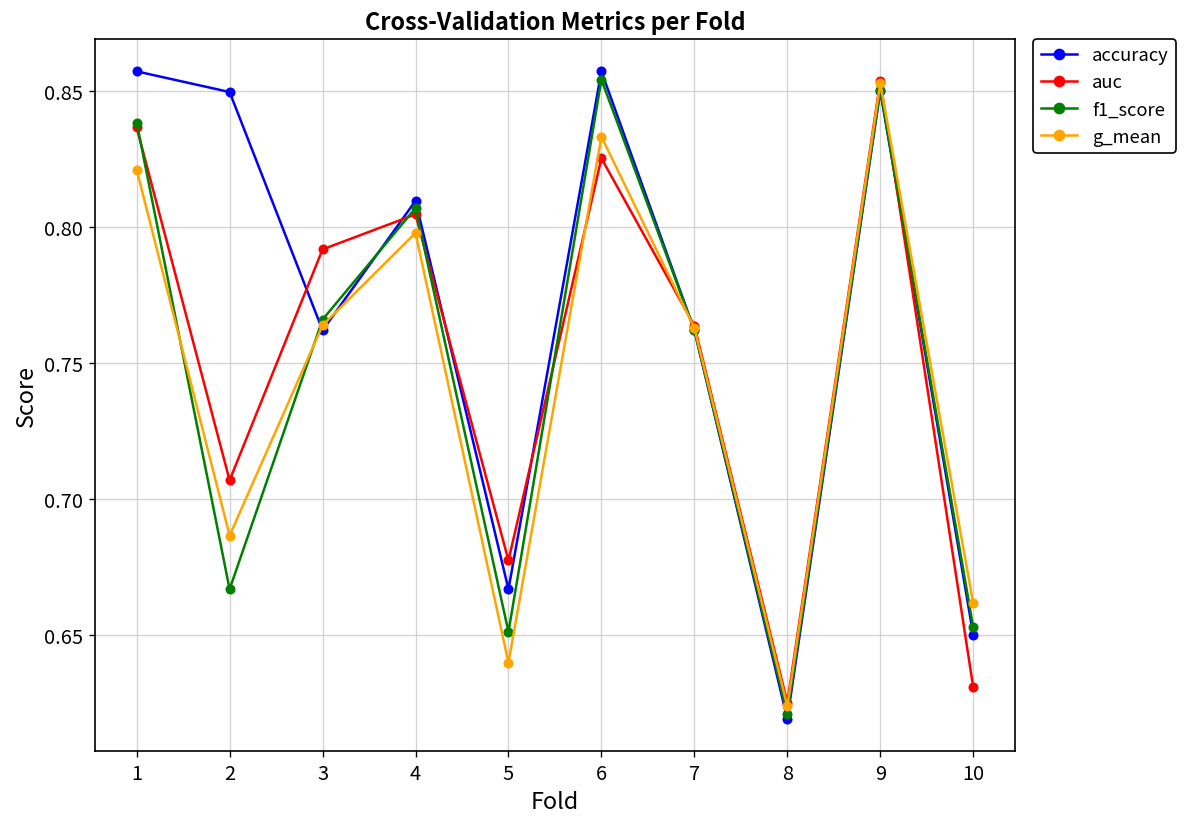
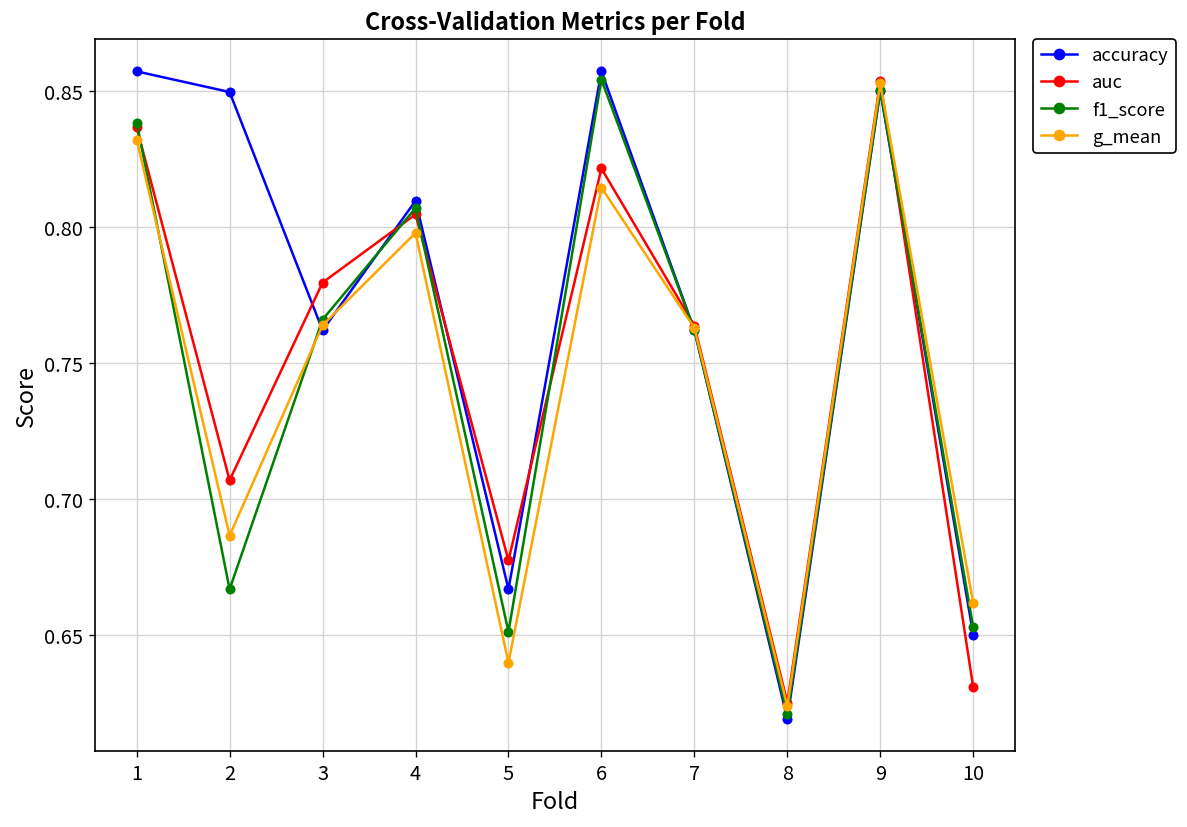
g_mean, 1: 0.821 -> 0.832
auc, 3: 0.792 -> 0.779
auc, 6: 0.825 -> 0.821
g_mean, 6: 0.833 -> 0.814
